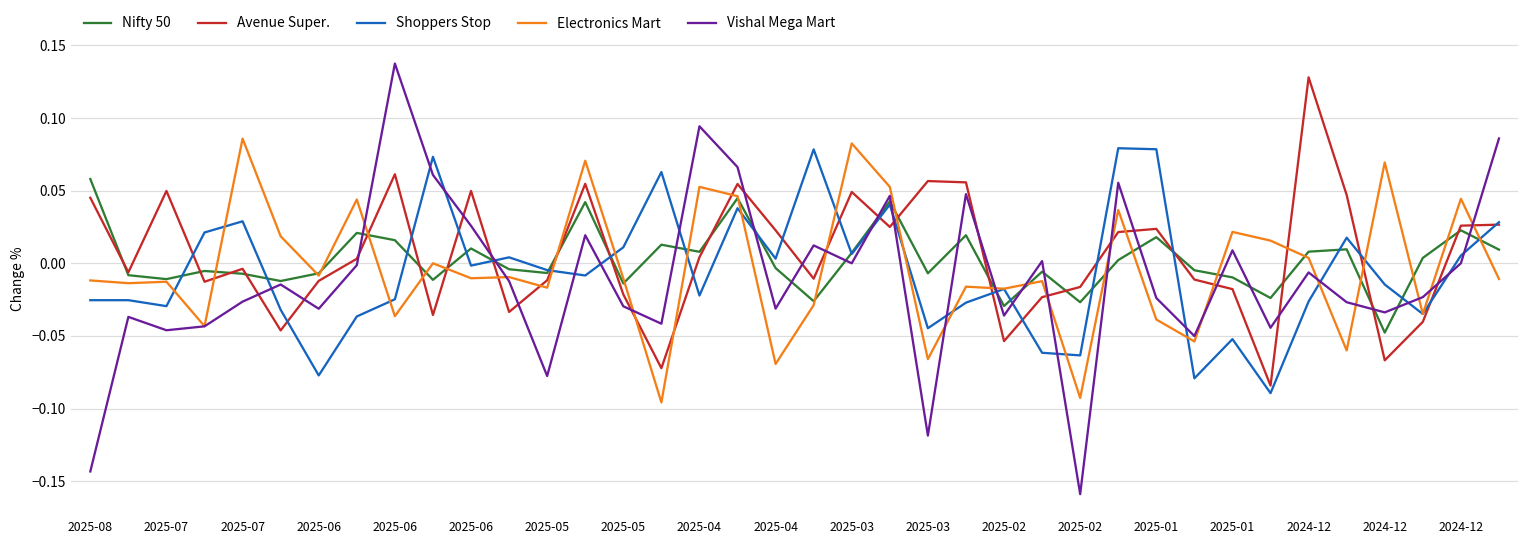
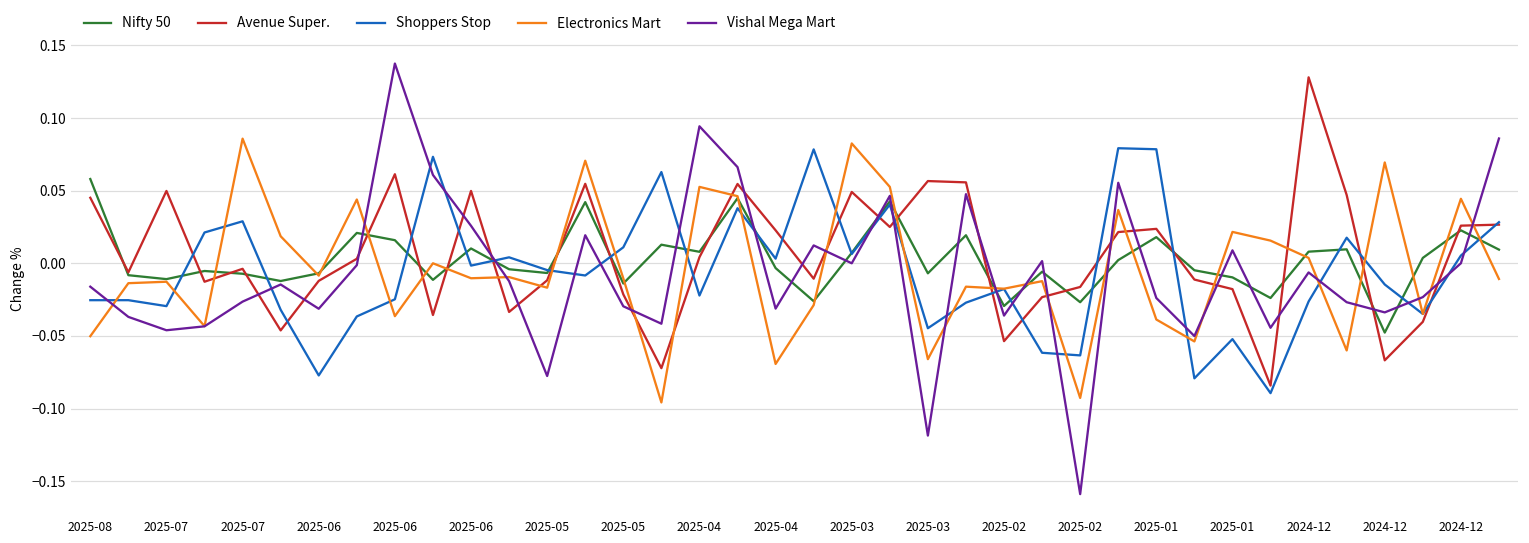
Electronics Mart, 2025-08: -0.012 -> -0.050
Vishal Mega Mart, 2025-08: -0.143 -> -0.016
